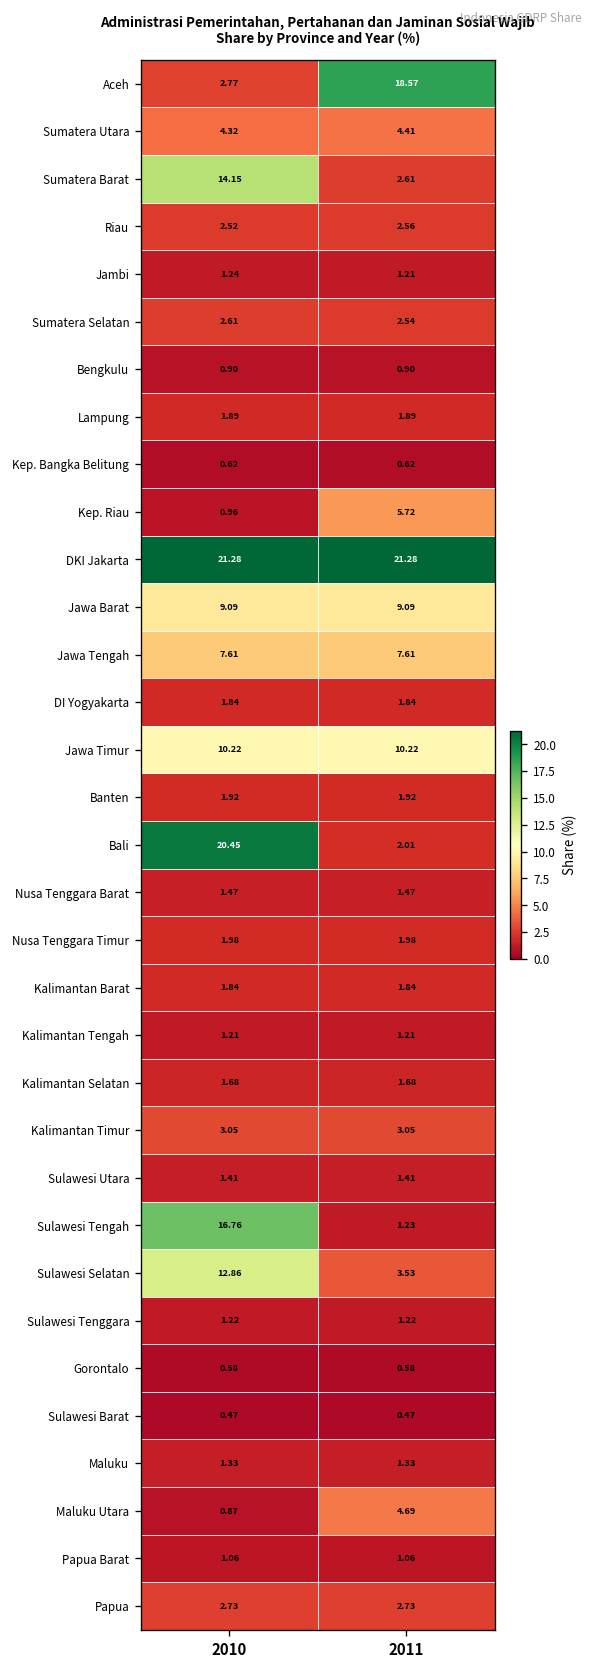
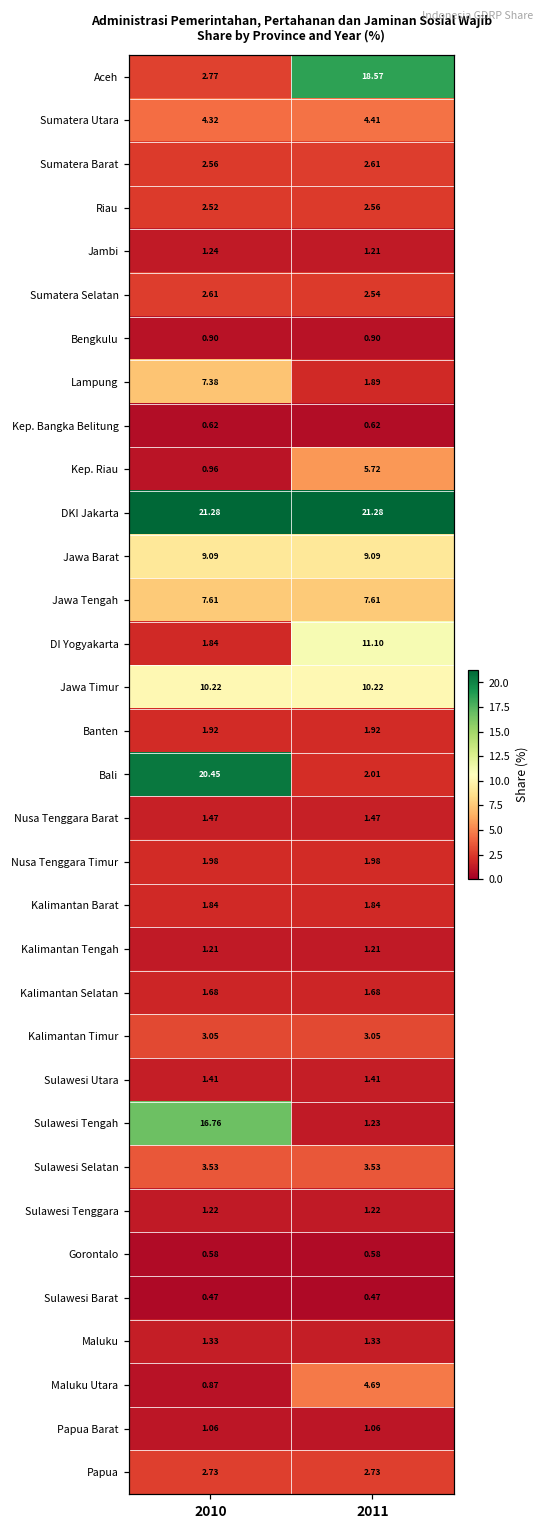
Sumatera Barat, 2010: 14.15 -> 2.56
Lampung, 2010: 1.89 -> 7.38
DI Yogyakarta, 2011: 1.84 -> 11.10
Sulawesi Selatan, 2010: 12.86 -> 3.53
